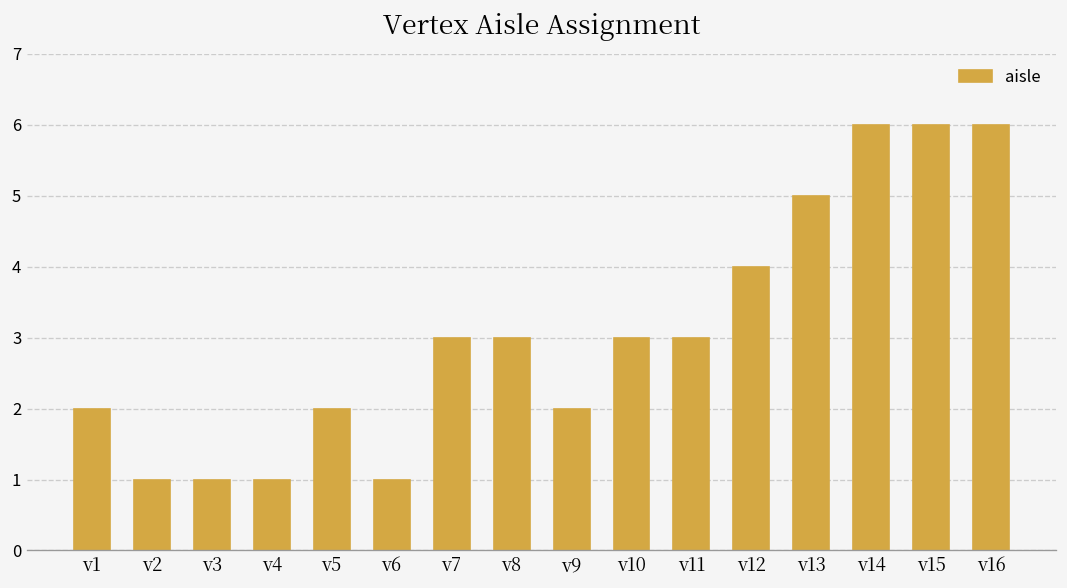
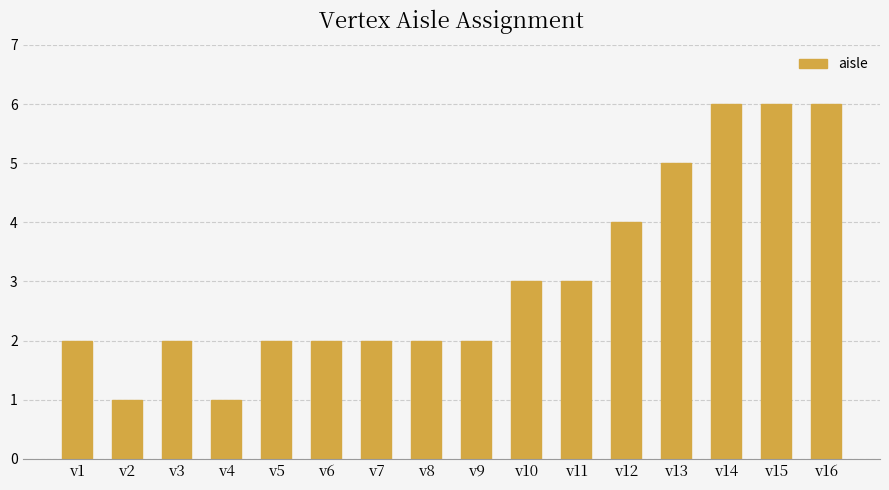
v3: 1 -> 2
v6: 1 -> 2
v7: 3 -> 2
v8: 3 -> 2
